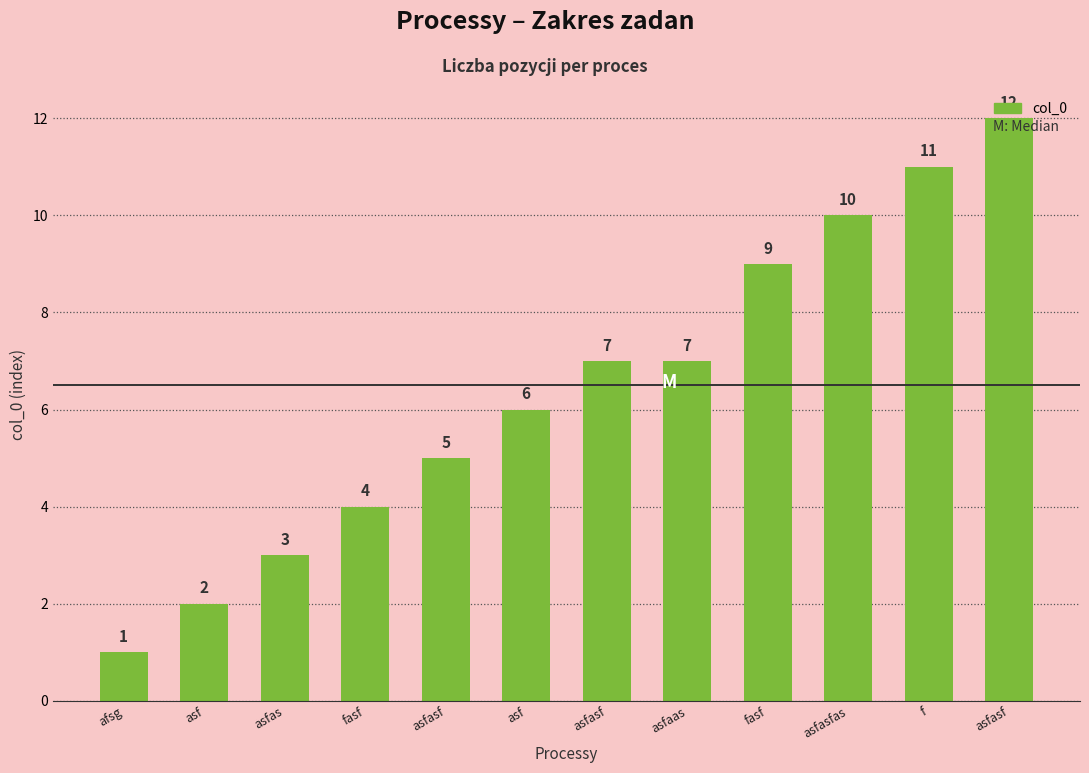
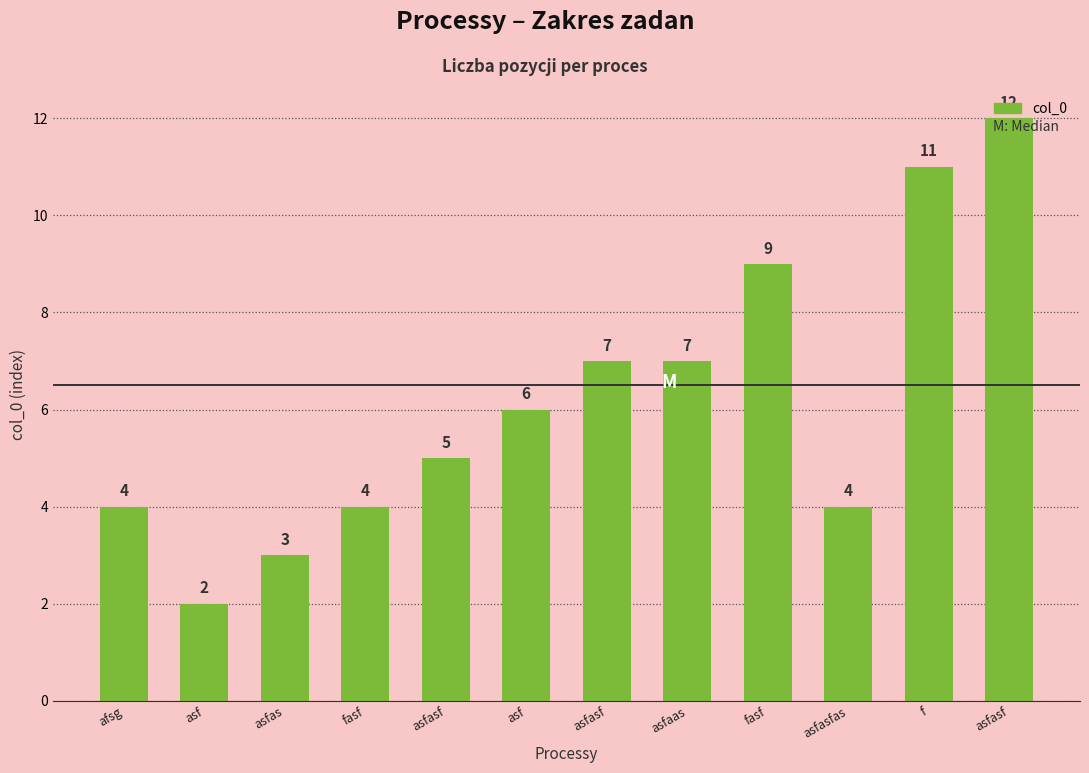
afsg: 1 -> 4
asfasfas: 10 -> 4
